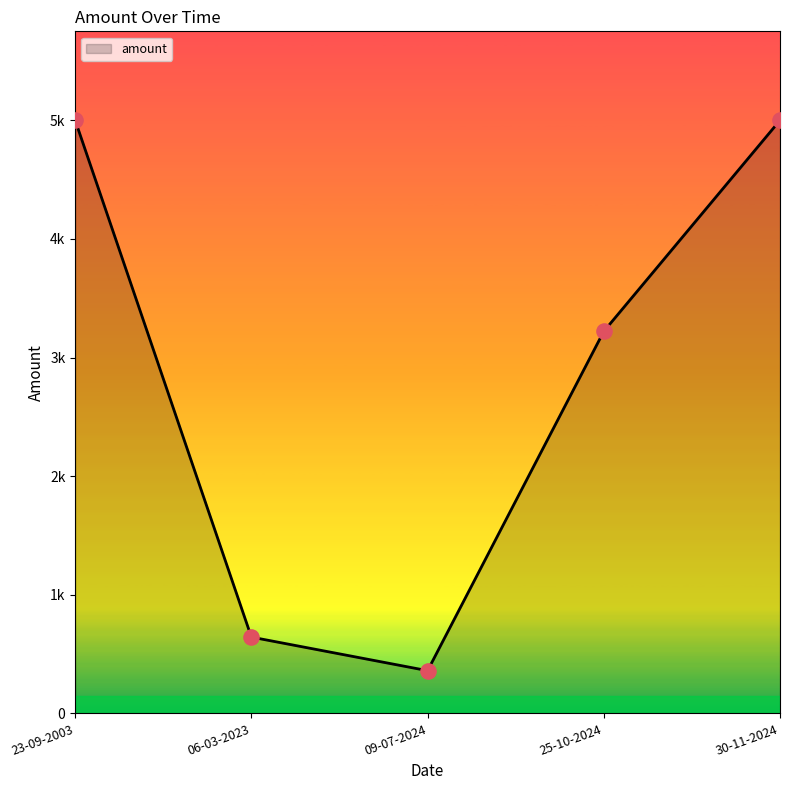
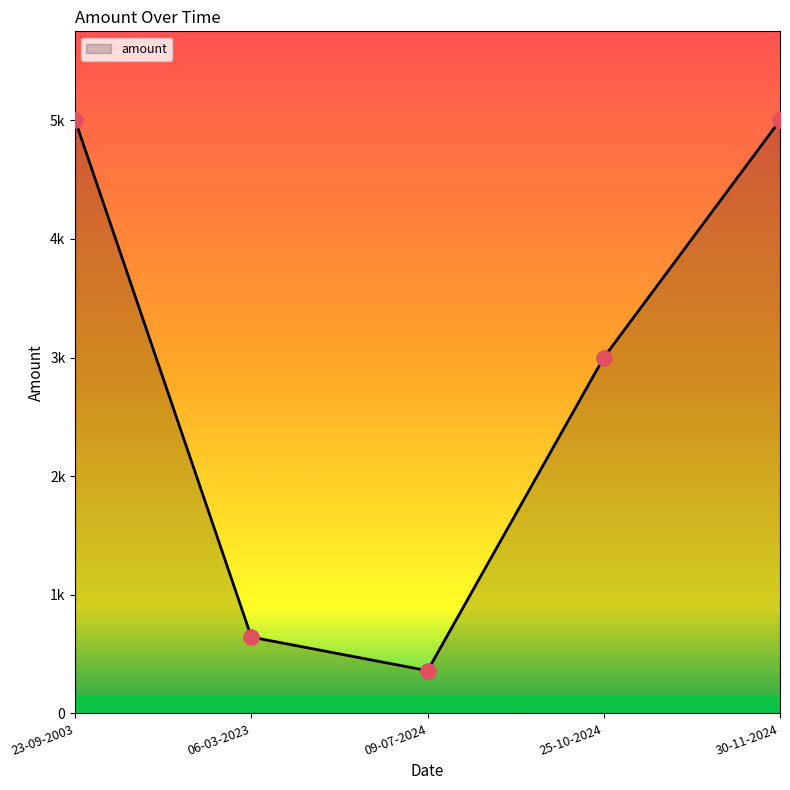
25-10-2024: 3220 -> 3000
